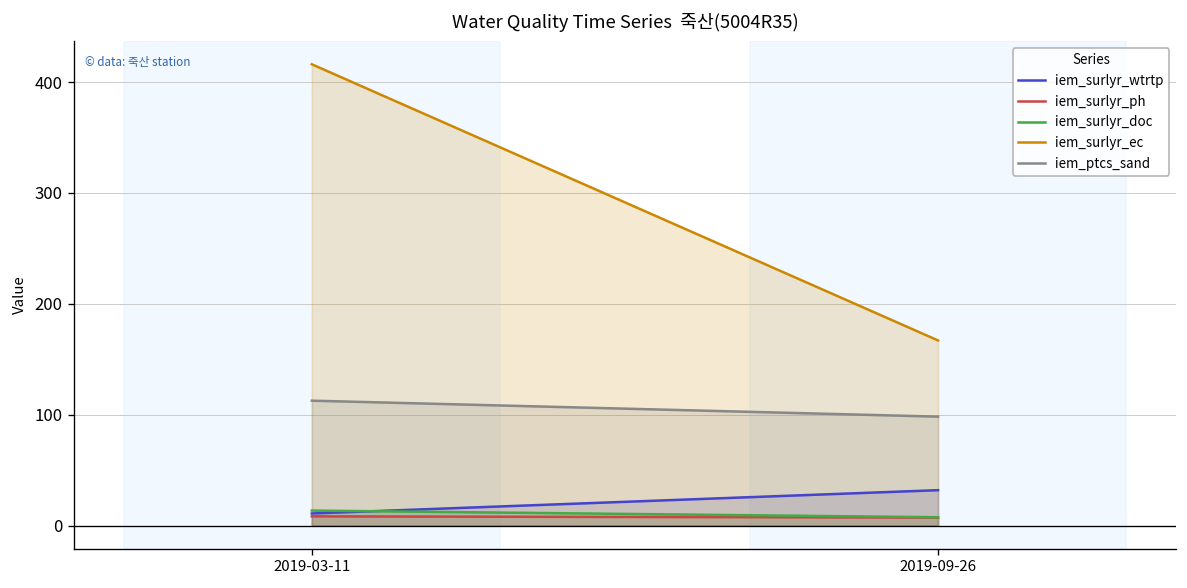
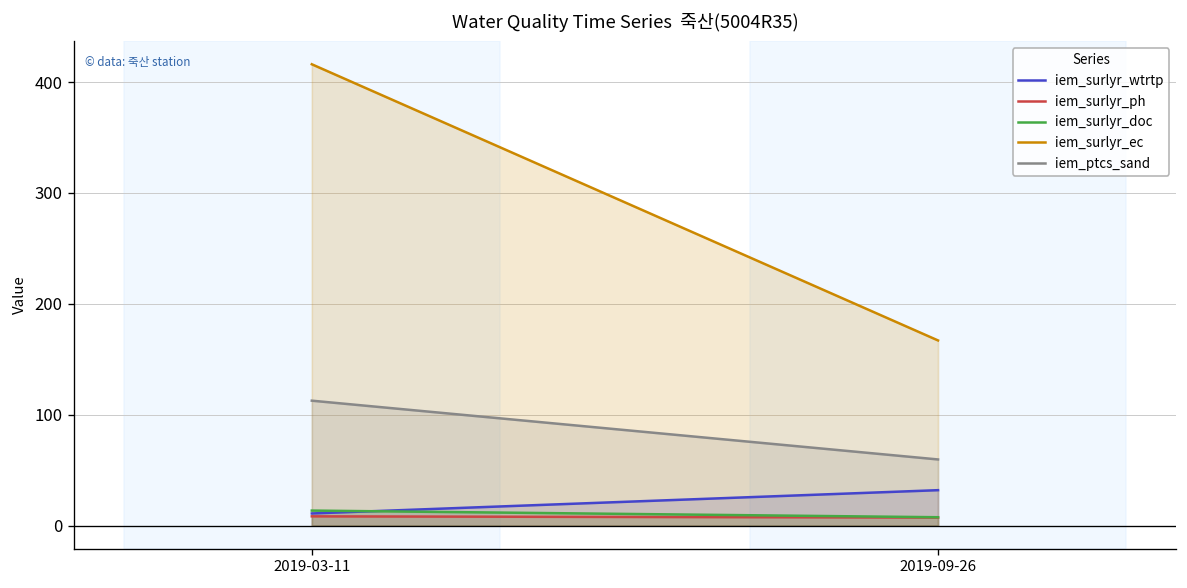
iem_ptcs_sand, 2019-09-26: 100 -> 60
